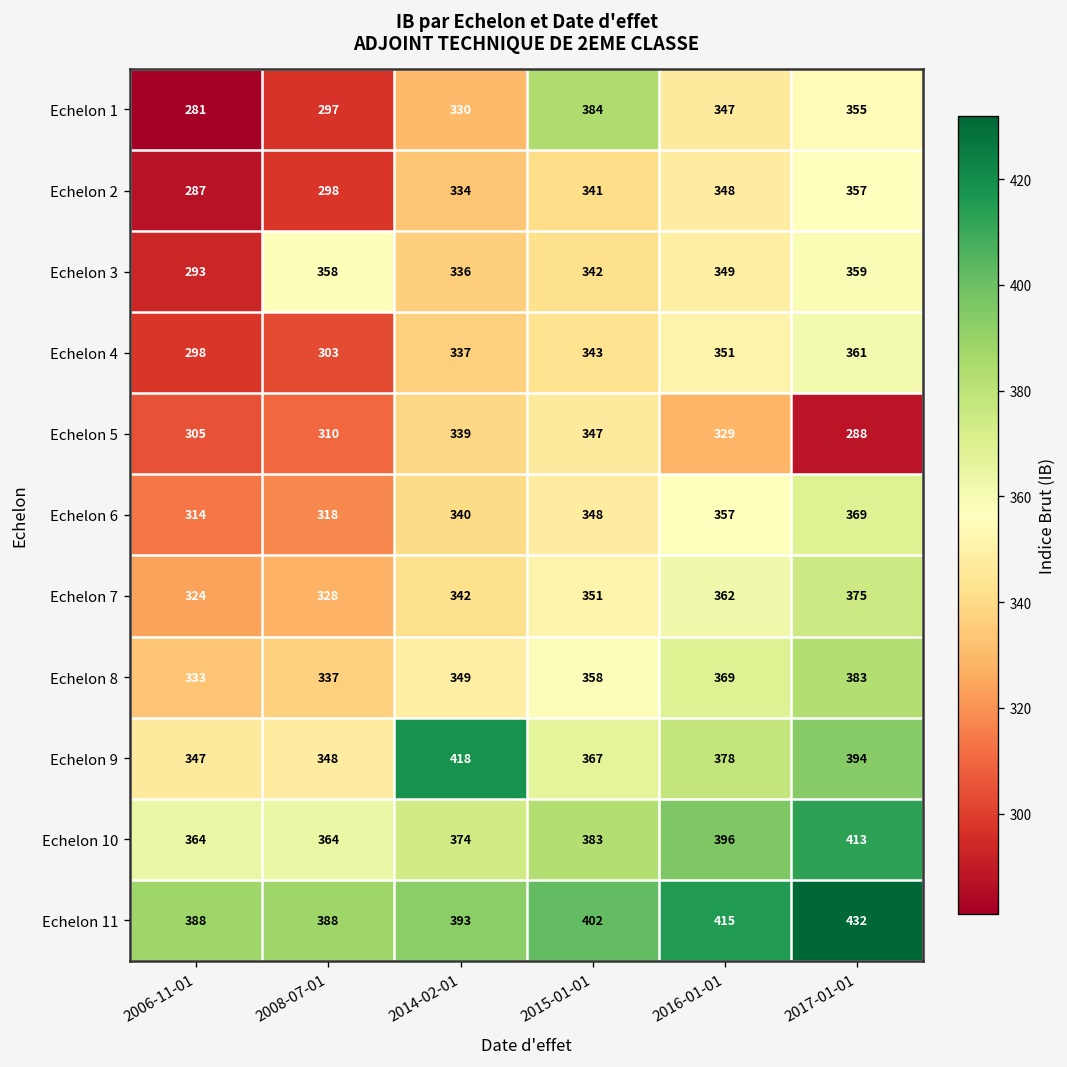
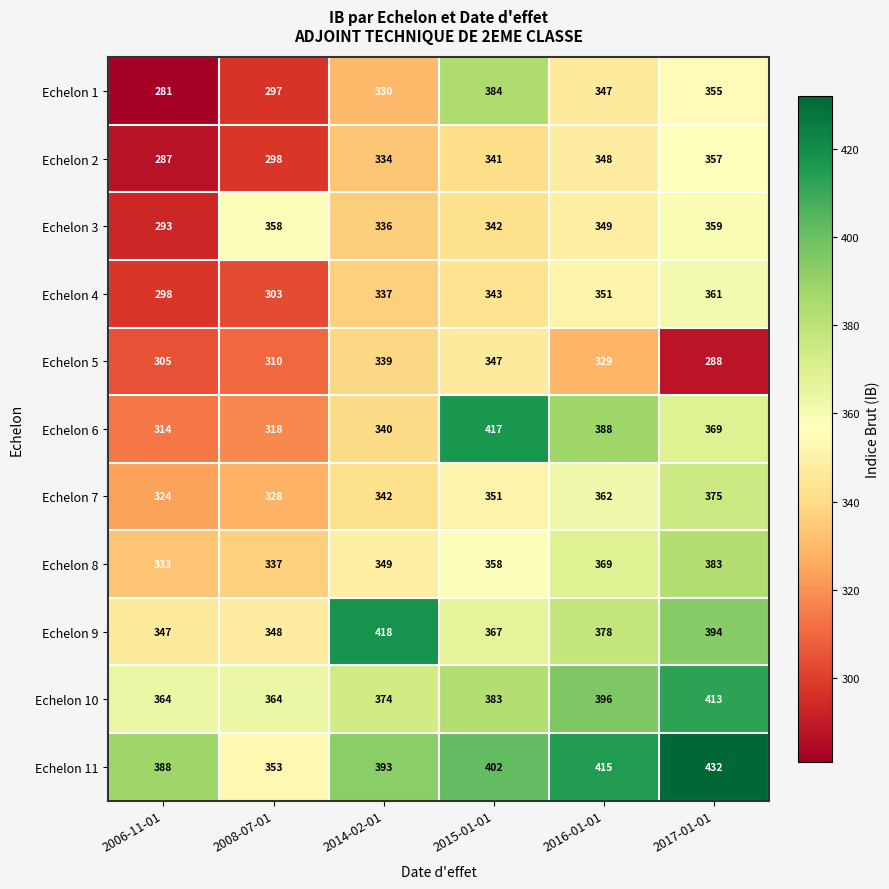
Echelon 6, 2015-01-01: 348 -> 417
Echelon 6, 2016-01-01: 357 -> 388
Echelon 11, 2008-07-01: 388 -> 353
